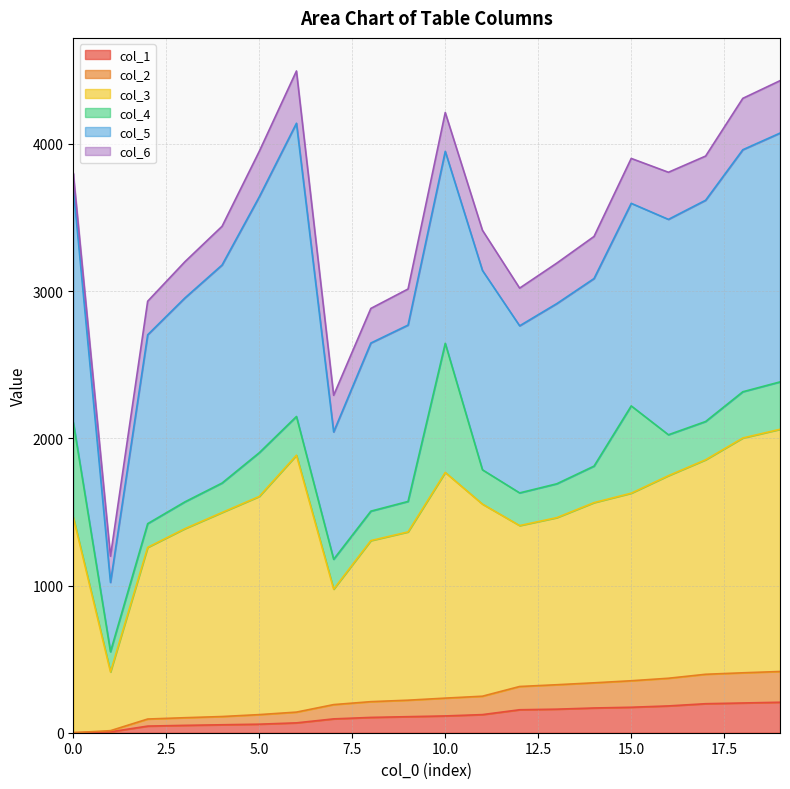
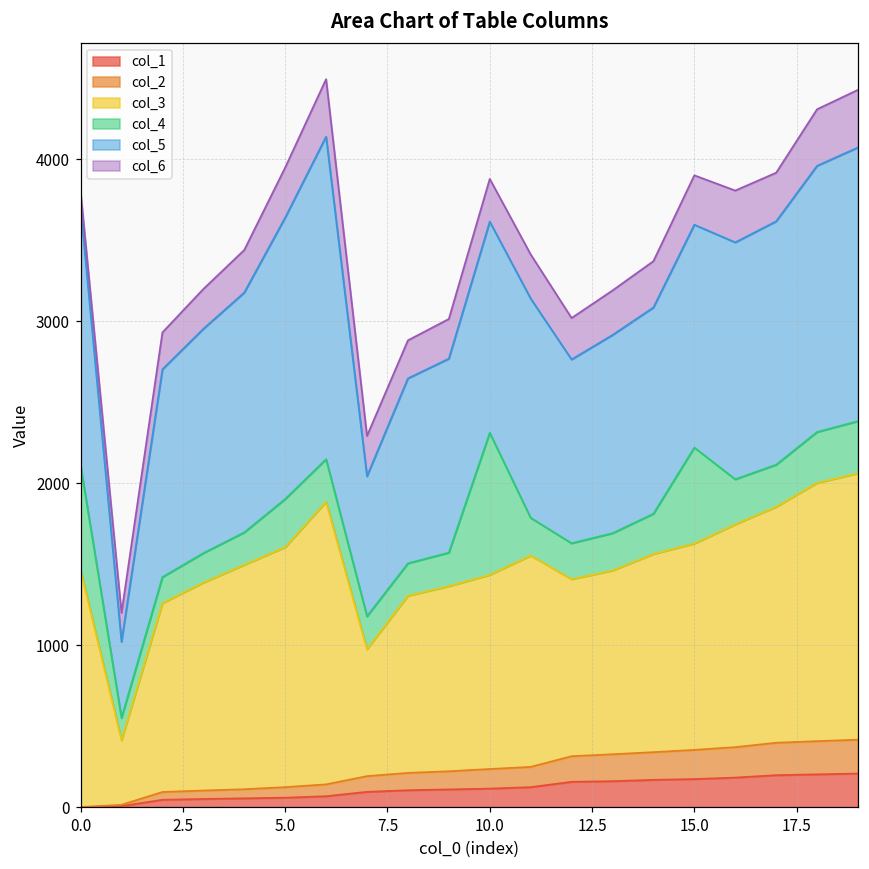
col_3, 10.0: 1530 -> 1200
